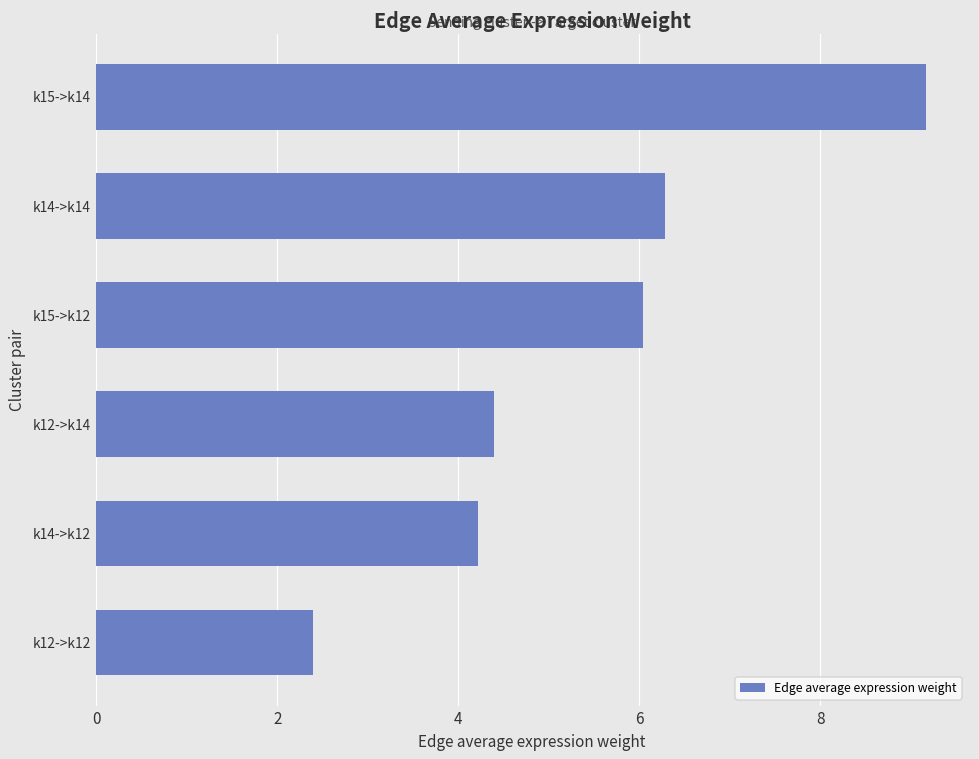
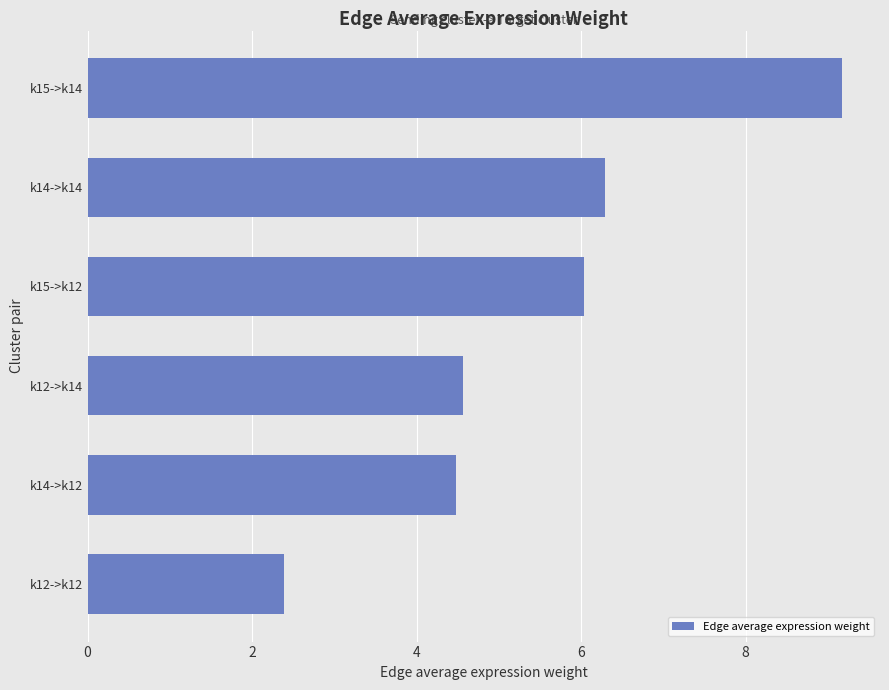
k12->k14: 4.4 -> 4.6
k14->k12: 4.2 -> 4.5
